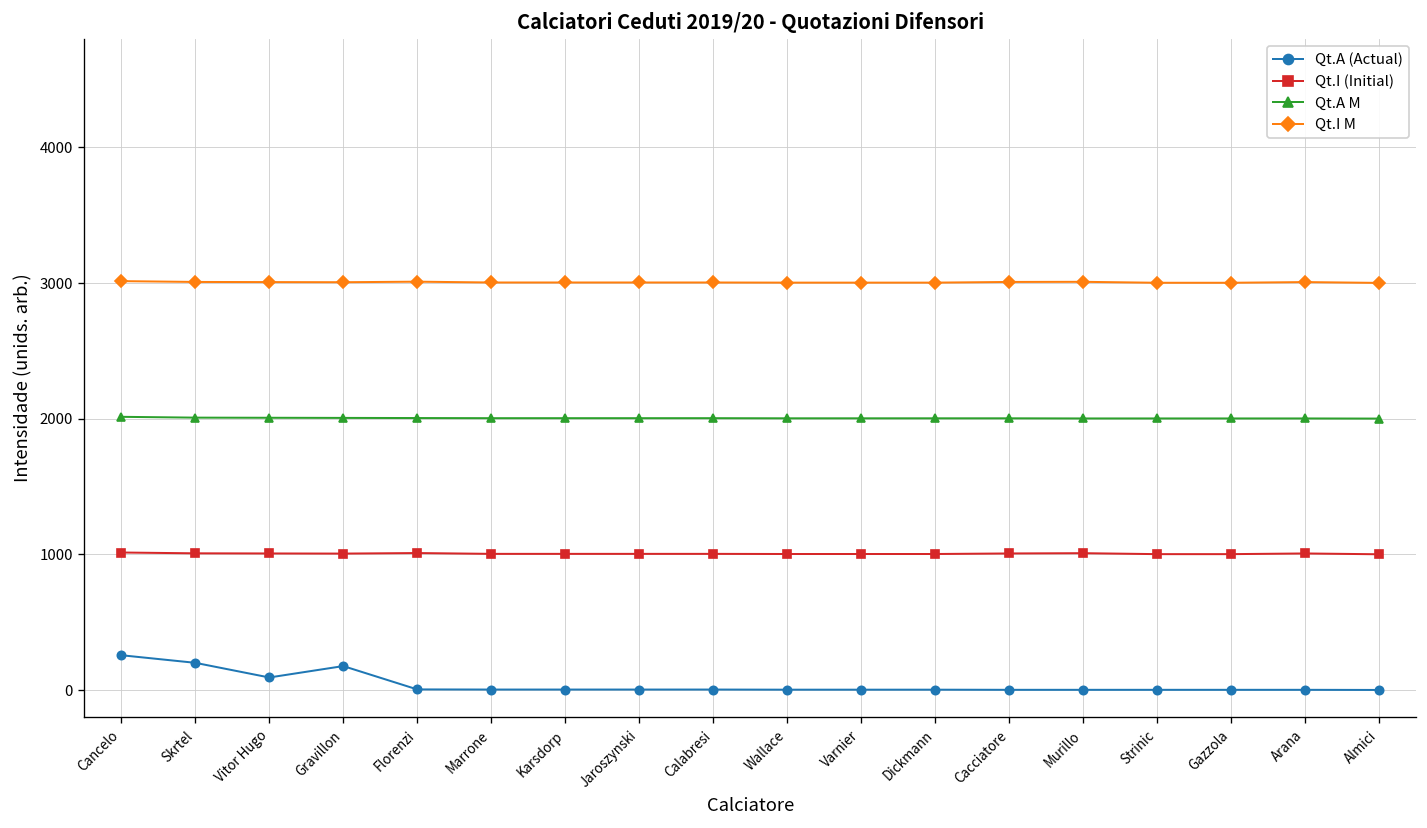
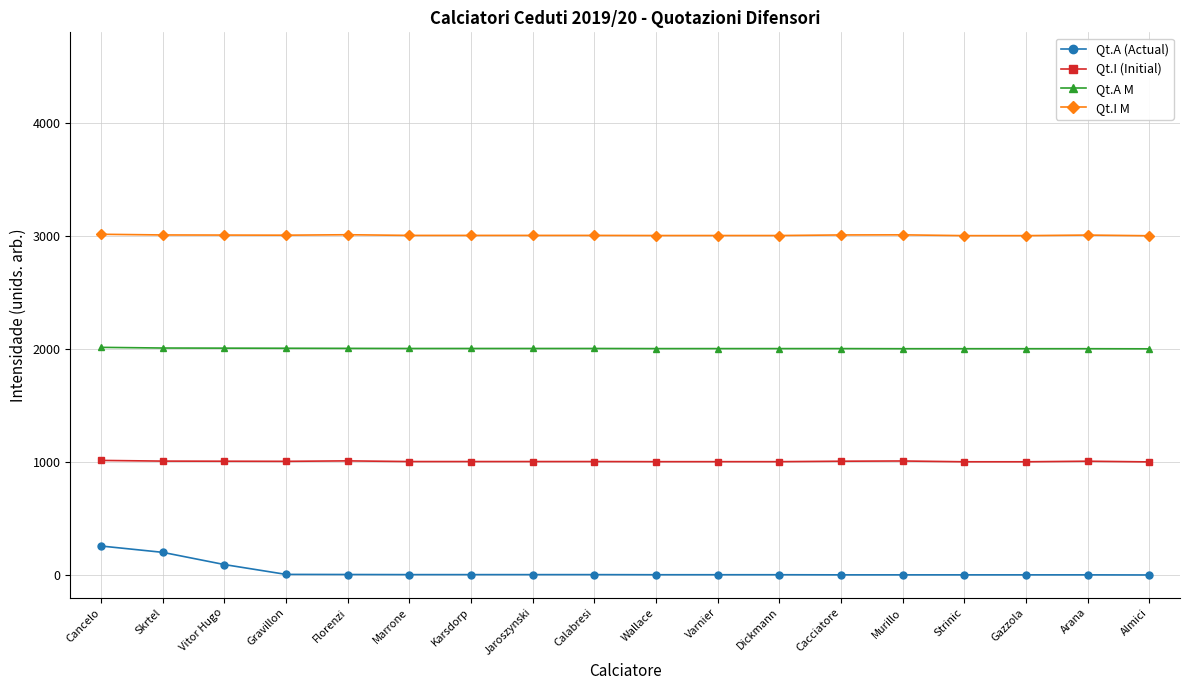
Qt.A (Actual), Gravillon: 180 -> 10
